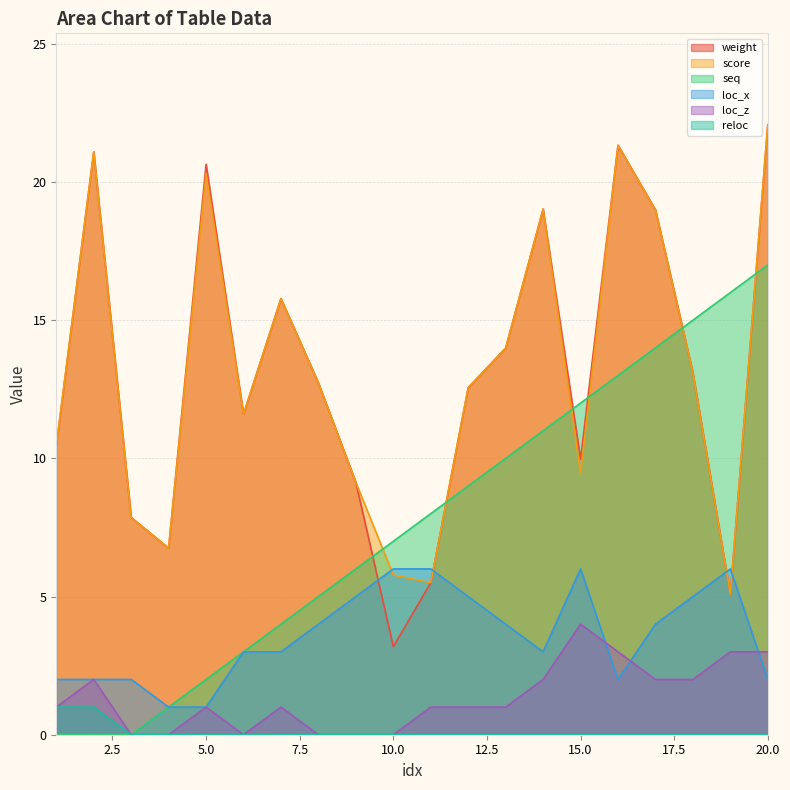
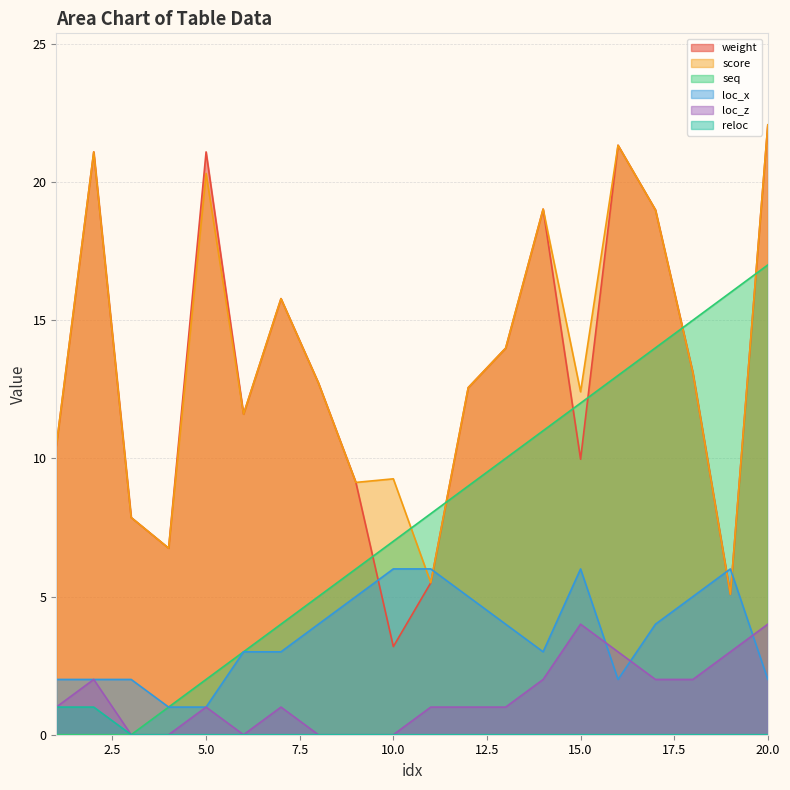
weight, 5.0: 20.6 -> 21.1
score, 10.0: 5.8 -> 9.3
score, 15.0: 9.5 -> 12.4
loc_z, 20.0: 3 -> 4
